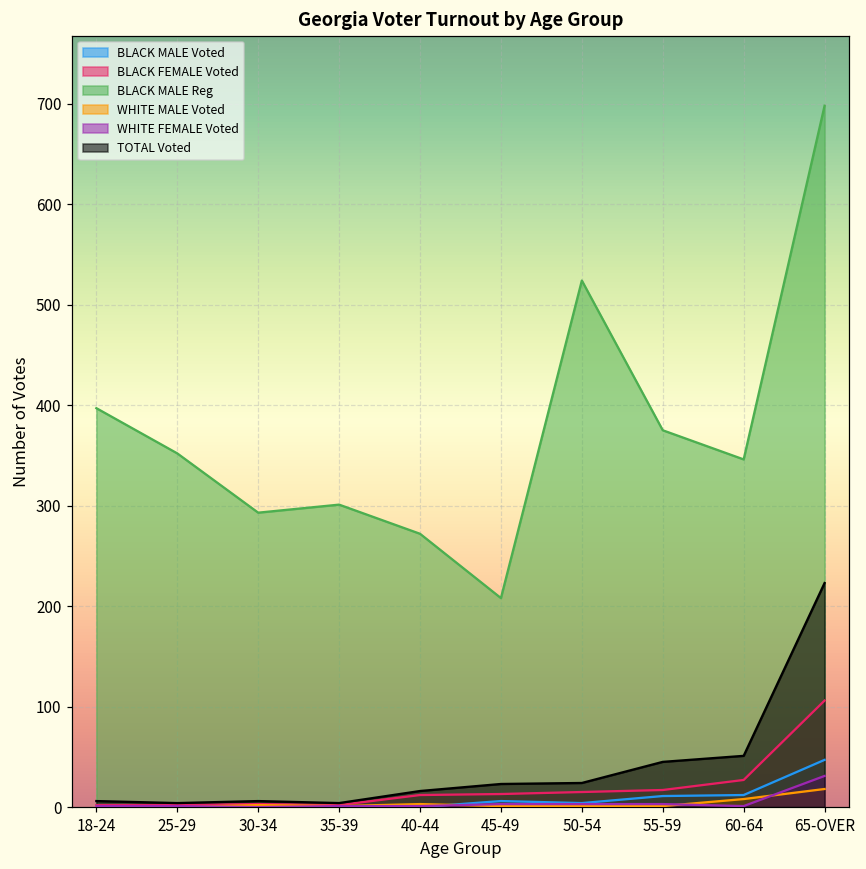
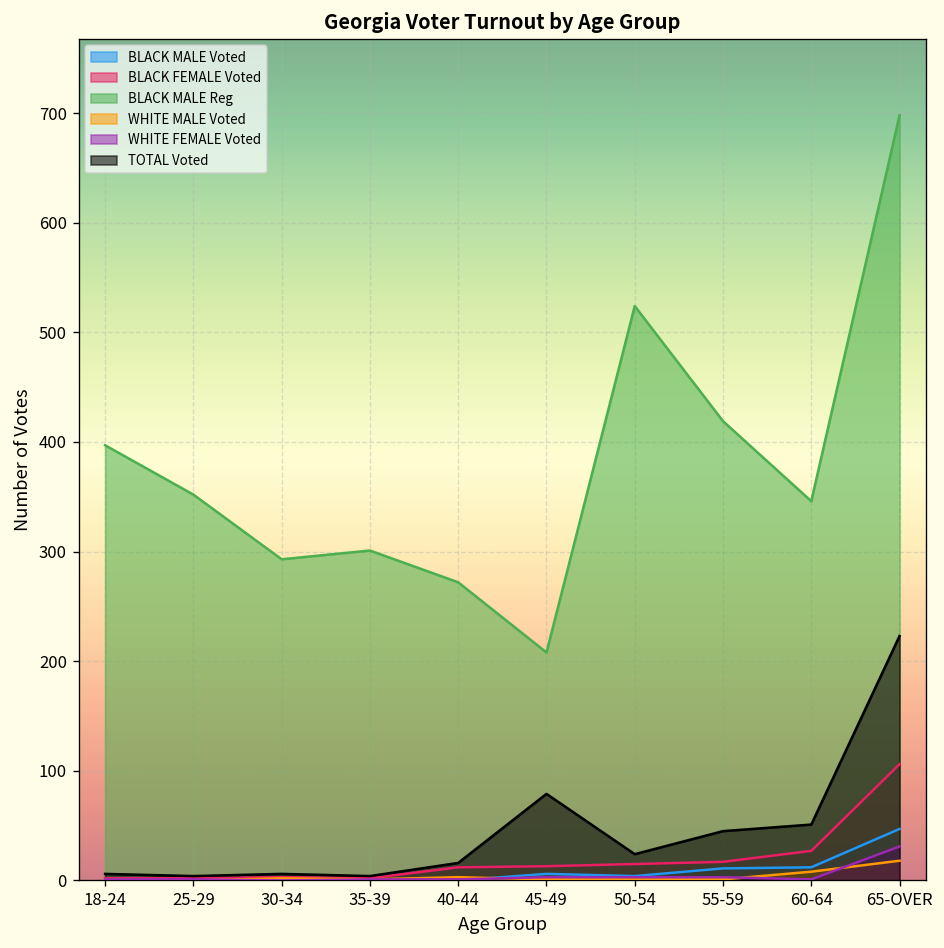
TOTAL Voted, 45-49: 20 -> 80
BLACK MALE Reg, 55-59: 380 -> 420
